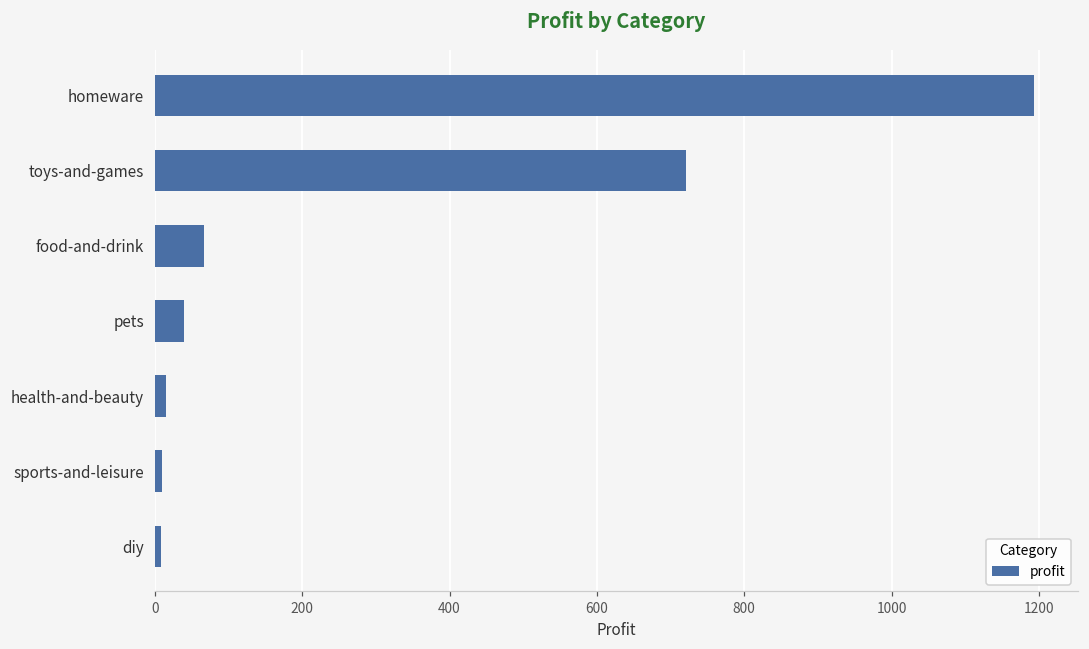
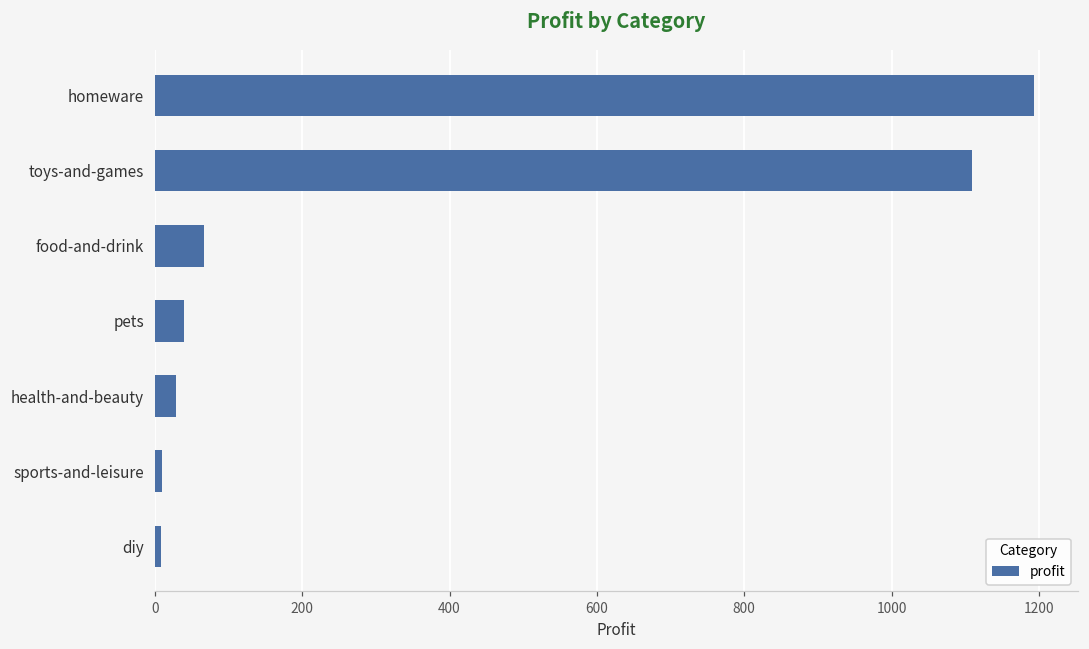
toys-and-games: 720 -> 1110
health-and-beauty: 10 -> 30
